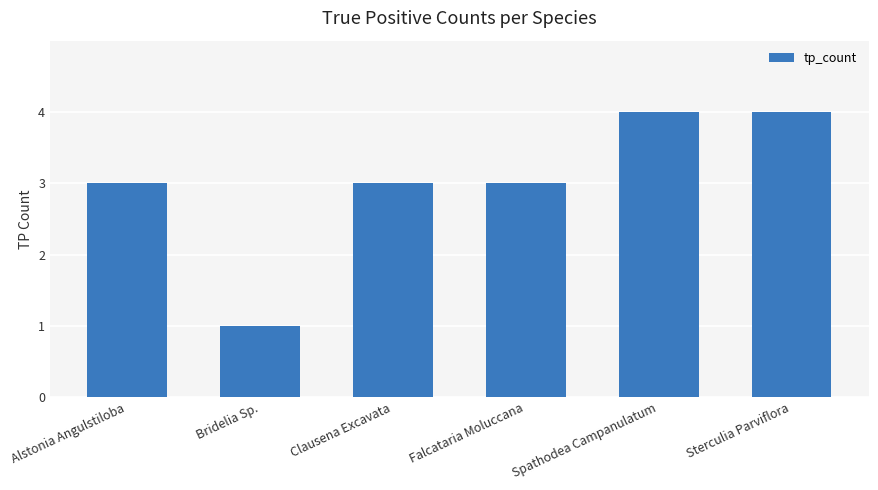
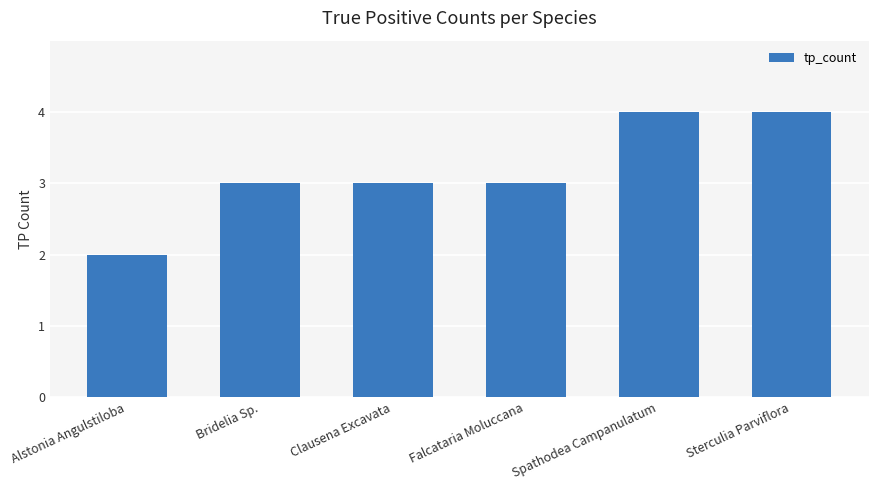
Alstonia Angulstiloba: 3 -> 2
Bridelia Sp.: 1 -> 3
